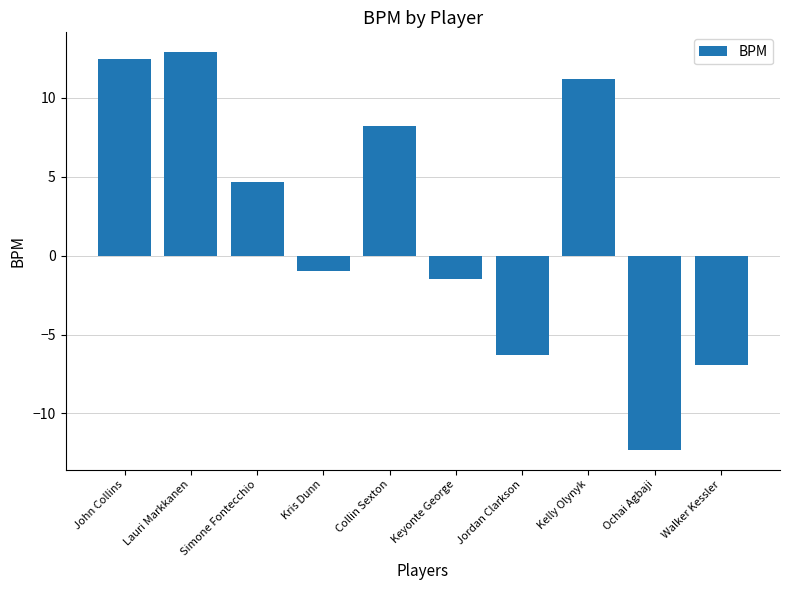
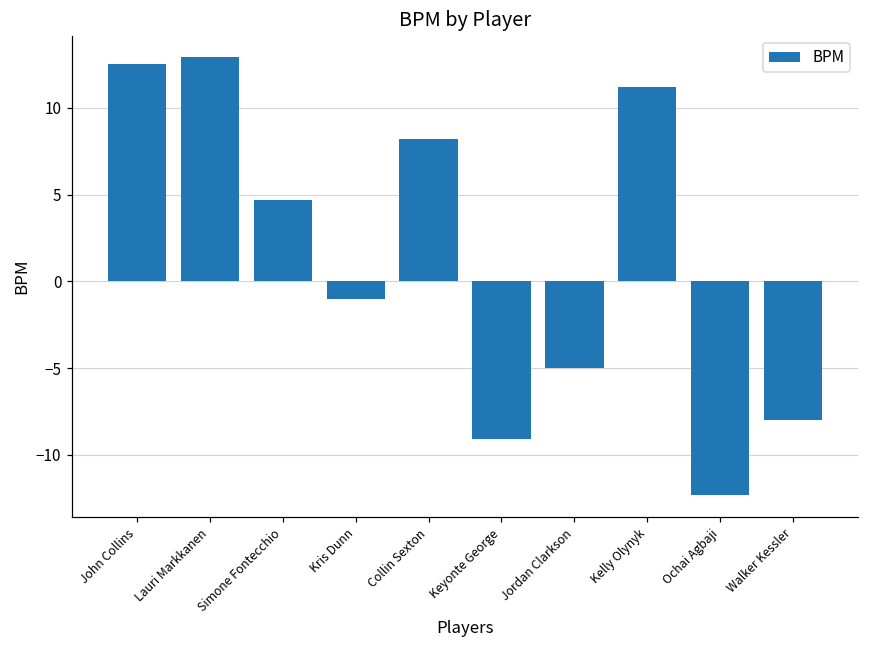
Keyonte George: -1.5 -> -9.1
Jordan Clarkson: -6.3 -> -5.0
Walker Kessler: -6.9 -> -8.0
